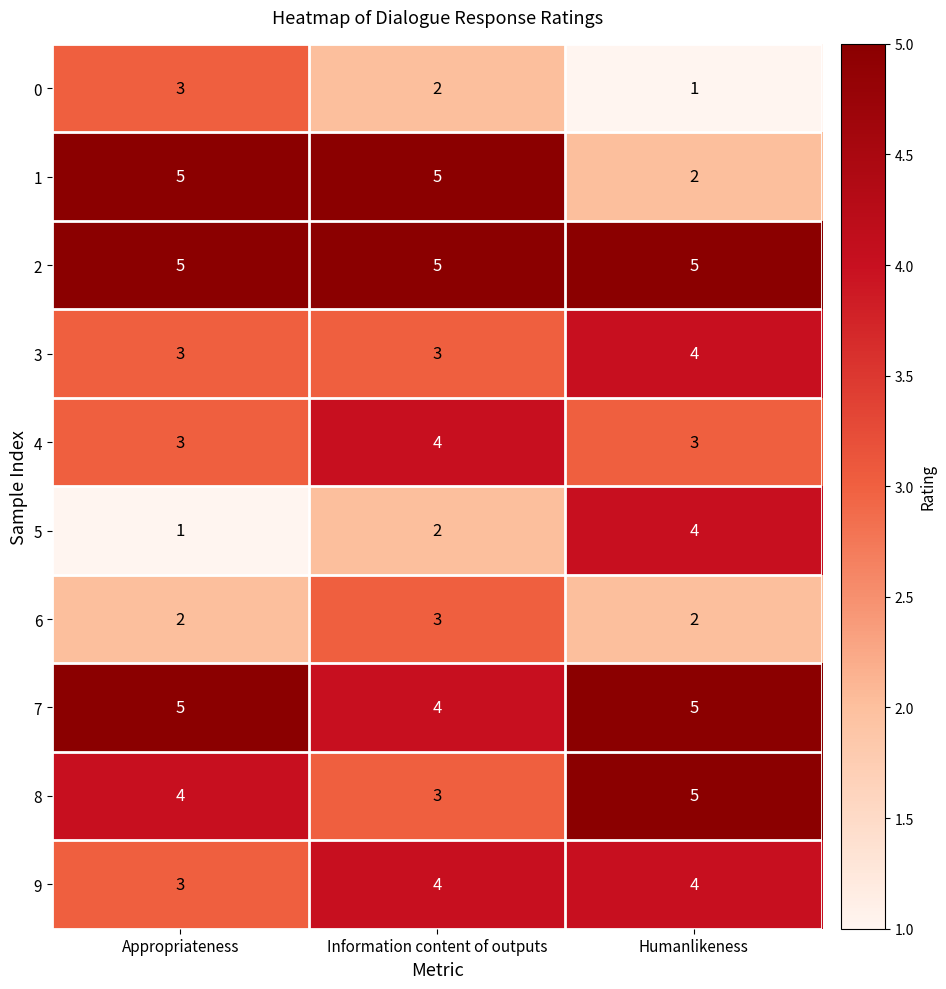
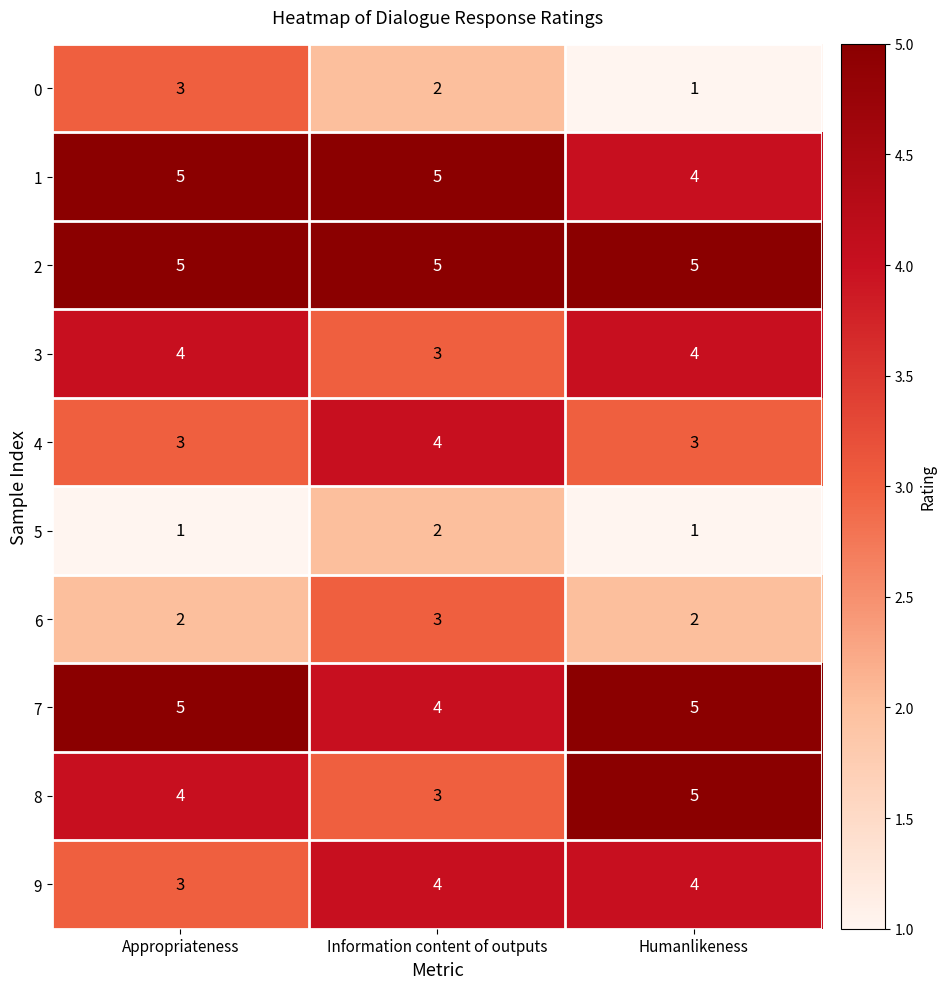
1, Humanlikeness: 2 -> 4
3, Appropriateness: 3 -> 4
5, Humanlikeness: 4 -> 1
